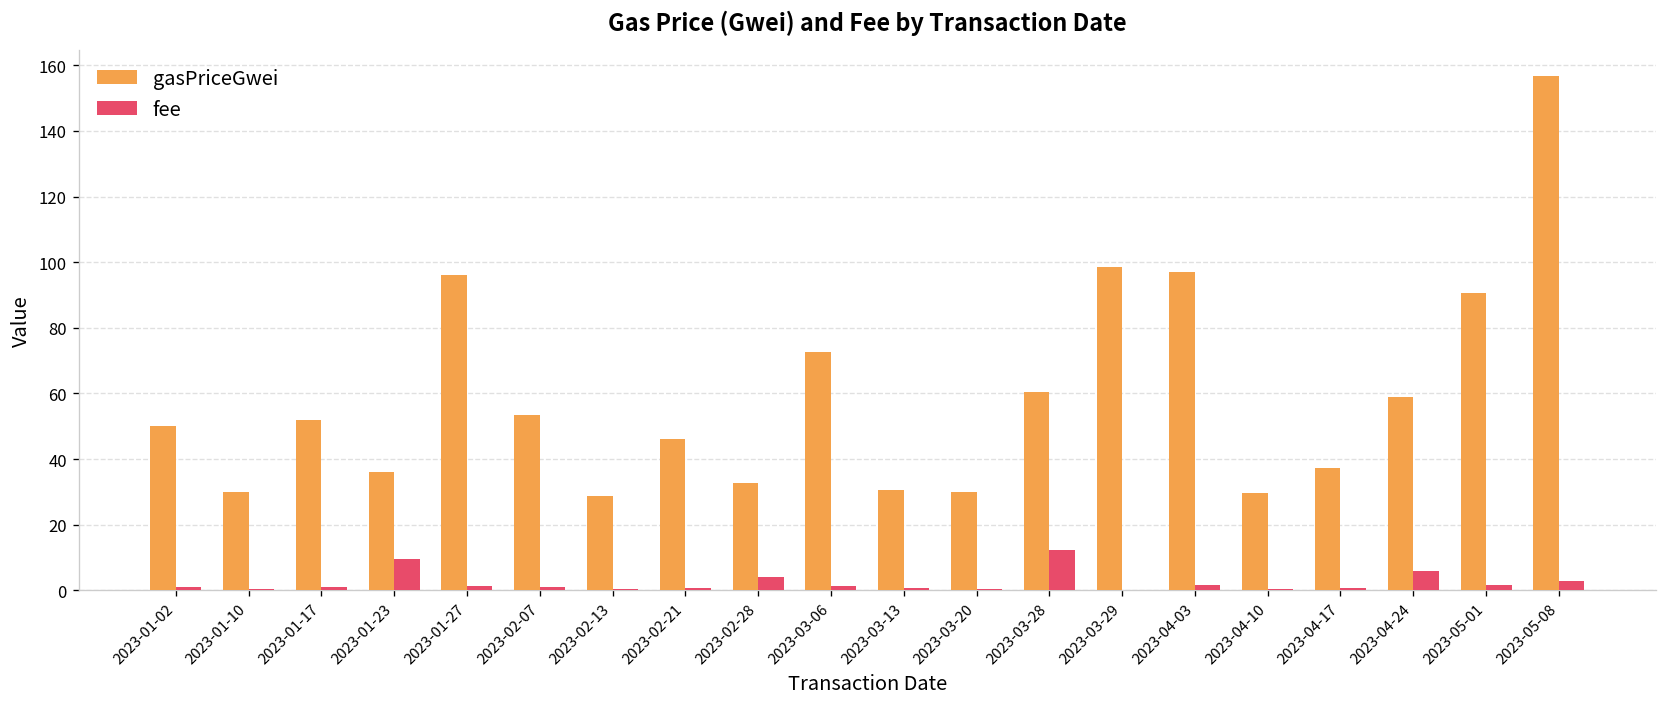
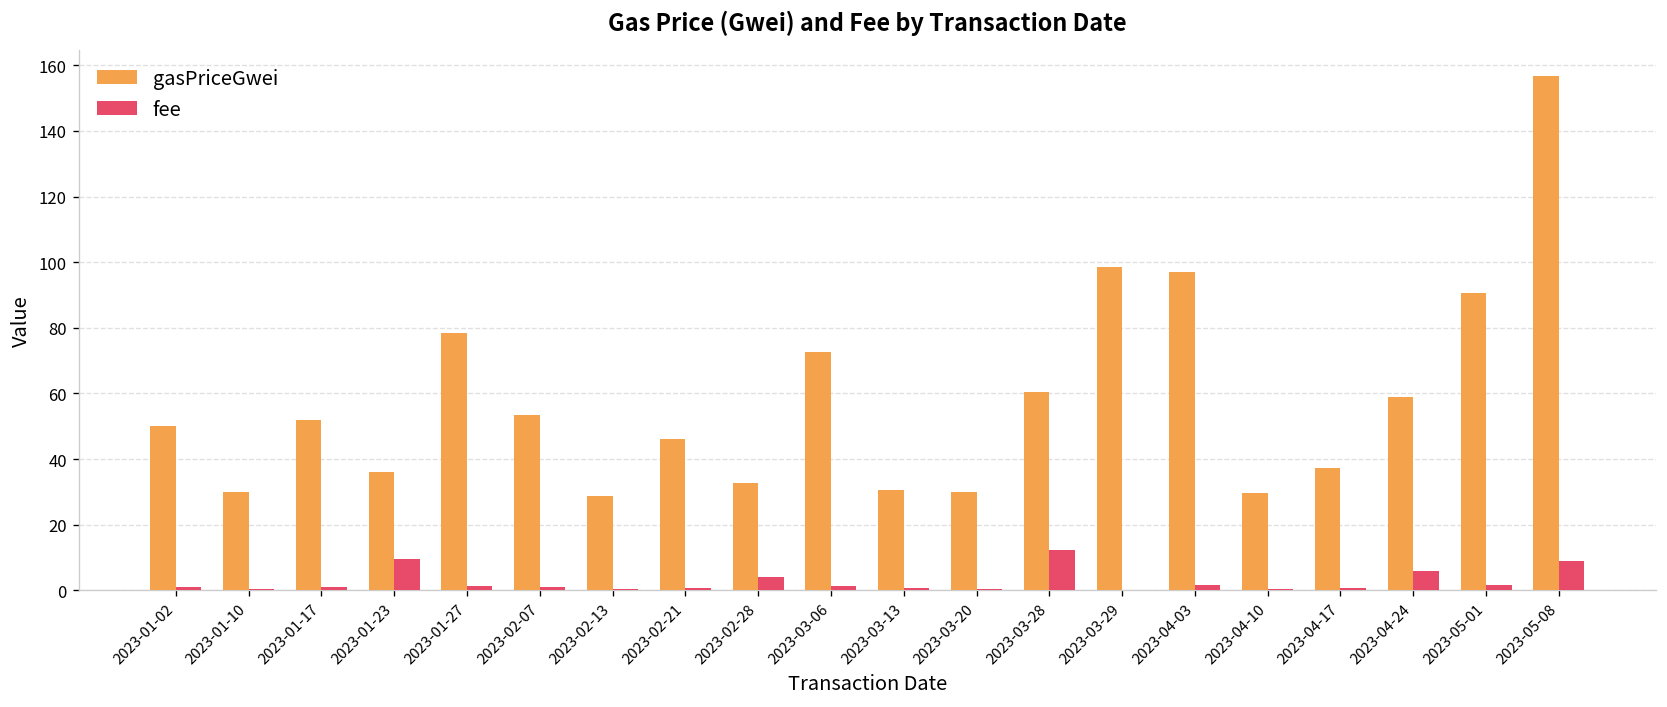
gasPriceGwei, 2023-01-27: 96 -> 78
fee, 2023-05-08: 3 -> 9
